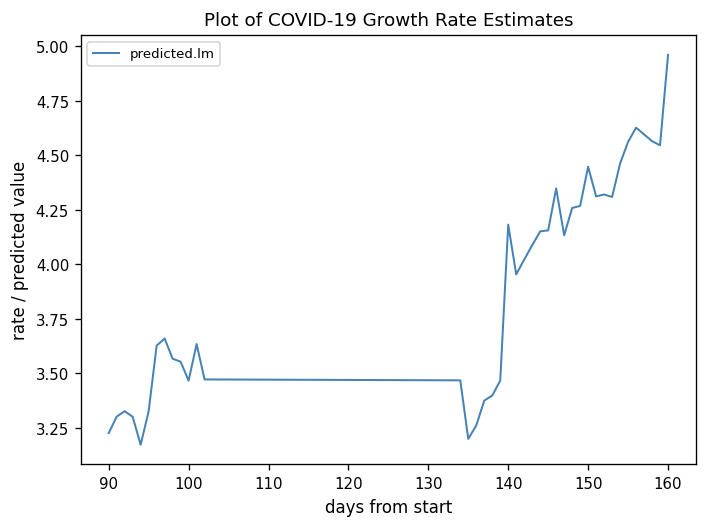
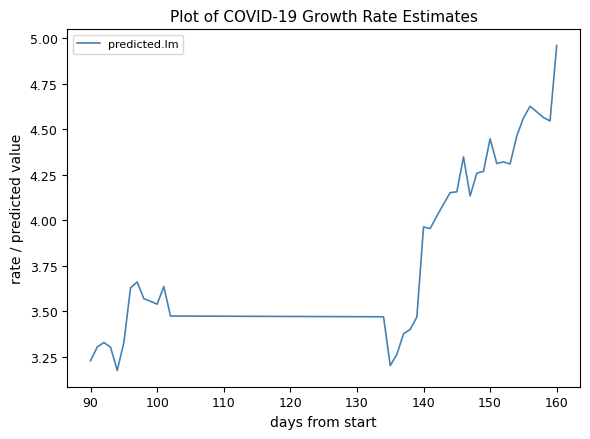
100: 3.47 -> 3.54
140: 4.18 -> 3.96
